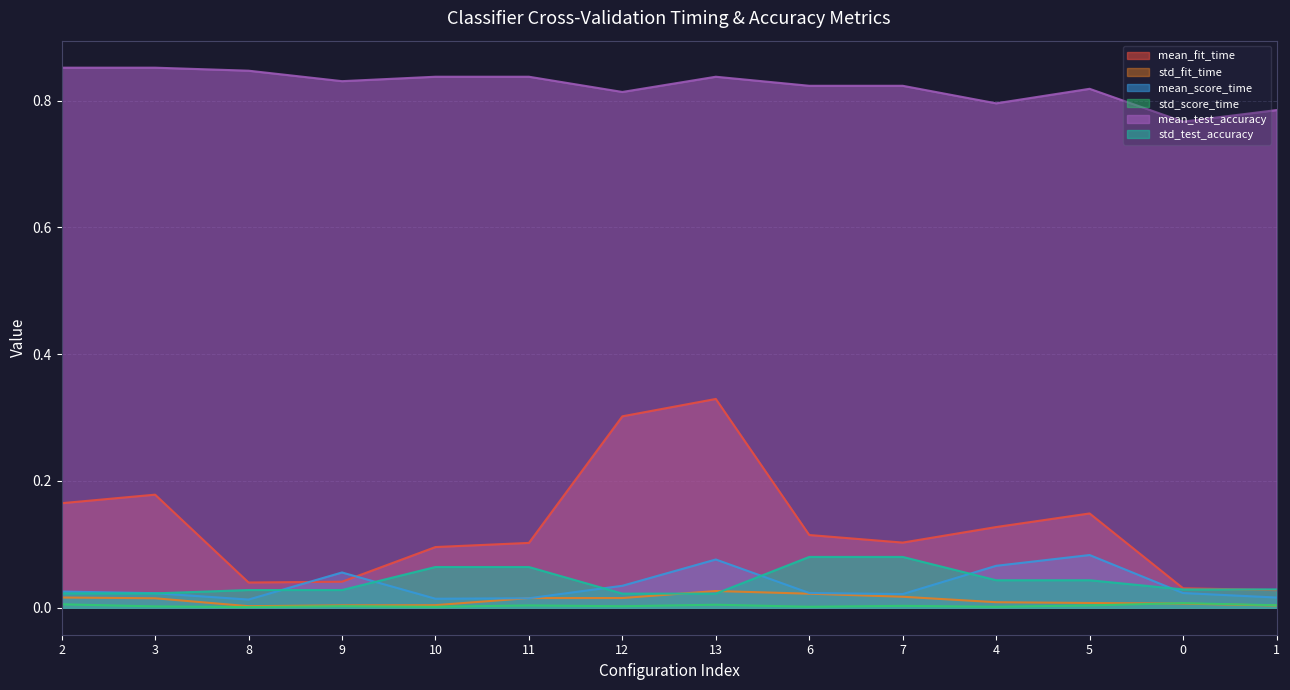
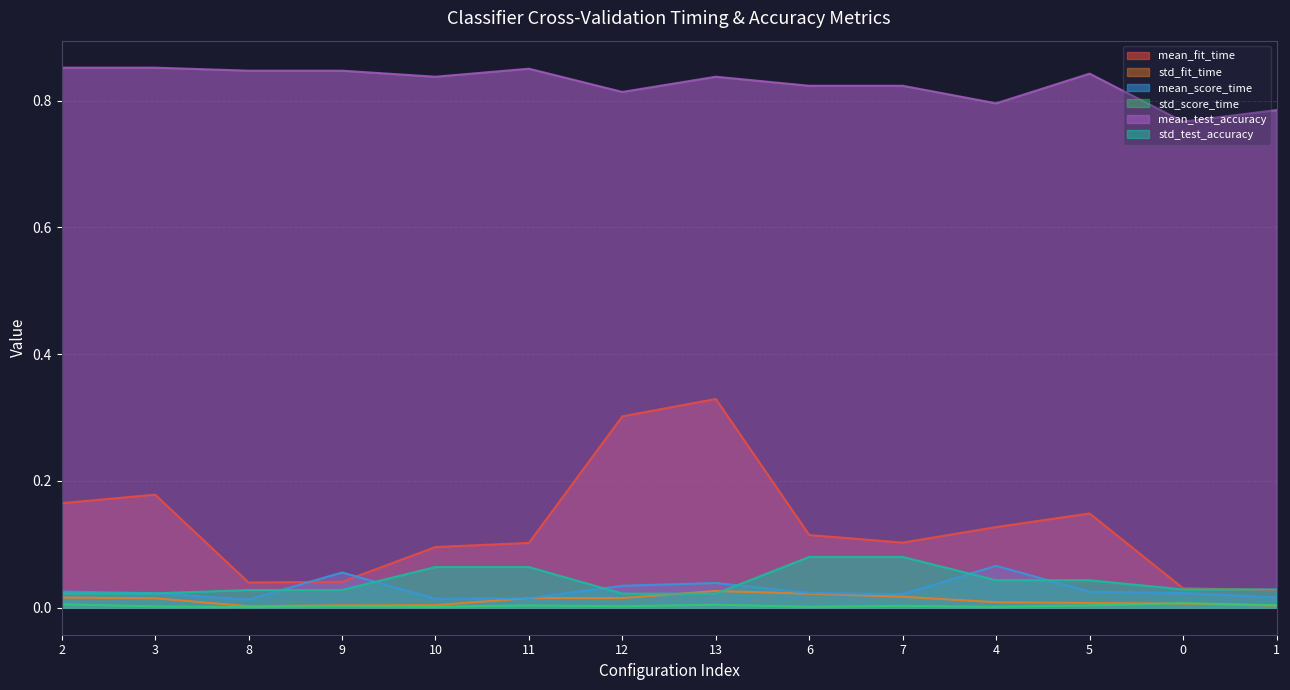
mean_test_accuracy, 9: 0.83 -> 0.85
mean_test_accuracy, 11: 0.84 -> 0.85
mean_score_time, 13: 0.08 -> 0.04
mean_score_time, 5: 0.08 -> 0.03
mean_test_accuracy, 5: 0.82 -> 0.84
